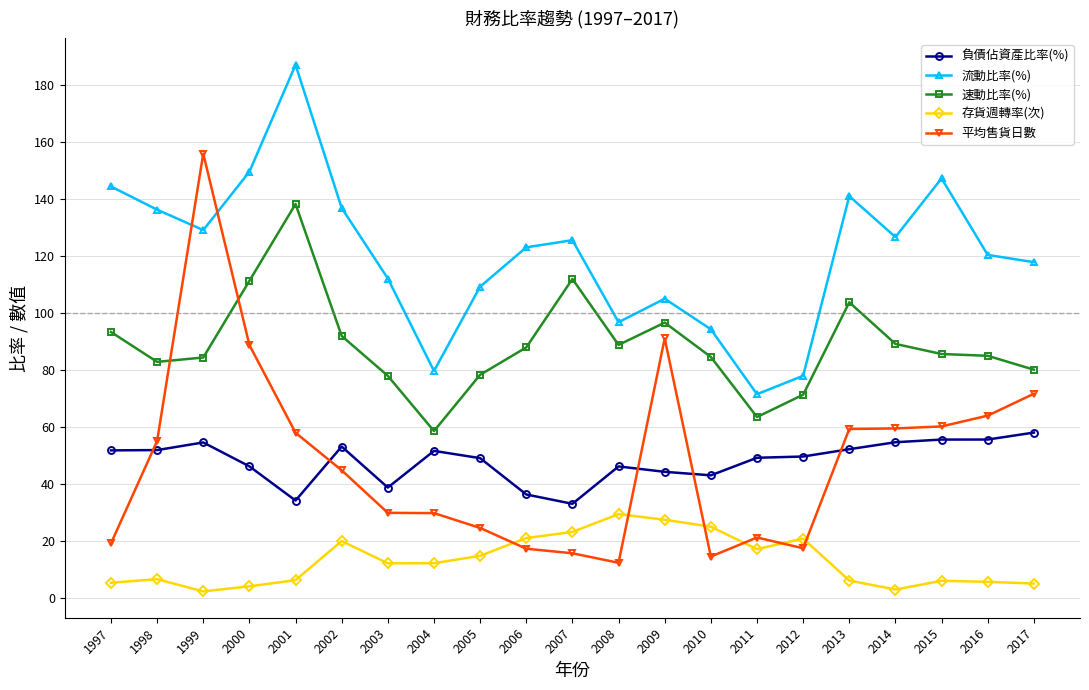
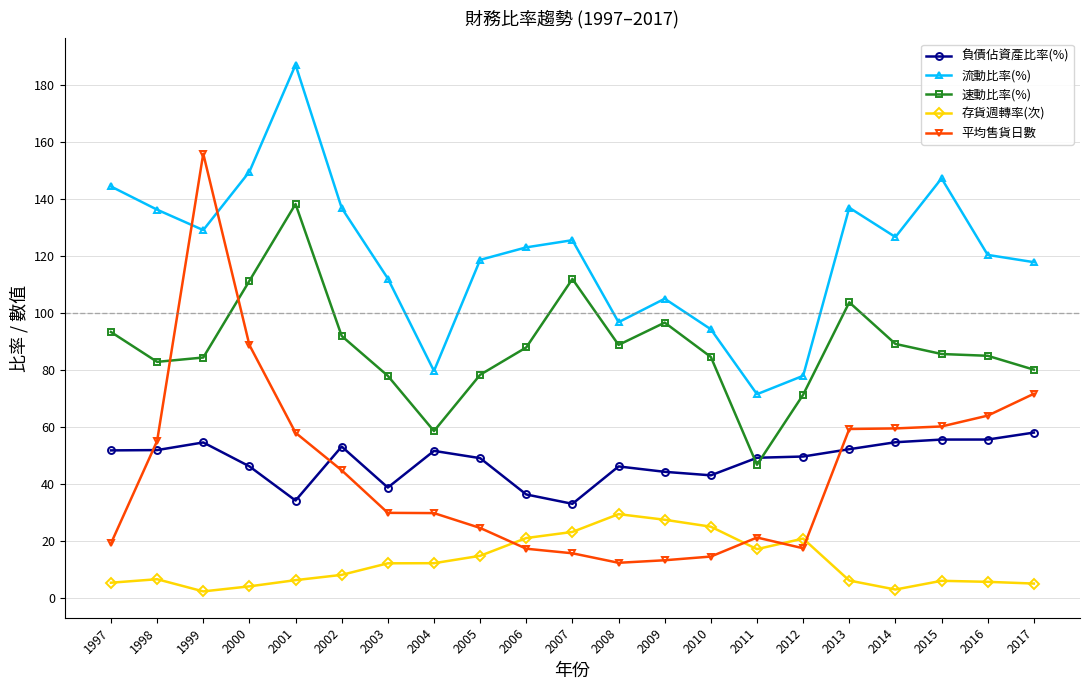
存貨週轉率(次), 2002: 20 -> 8
流動比率(%), 2005: 109 -> 119
平均售貨日數, 2009: 91 -> 13
速動比率(%), 2011: 64 -> 47
流動比率(%), 2013: 141 -> 137
